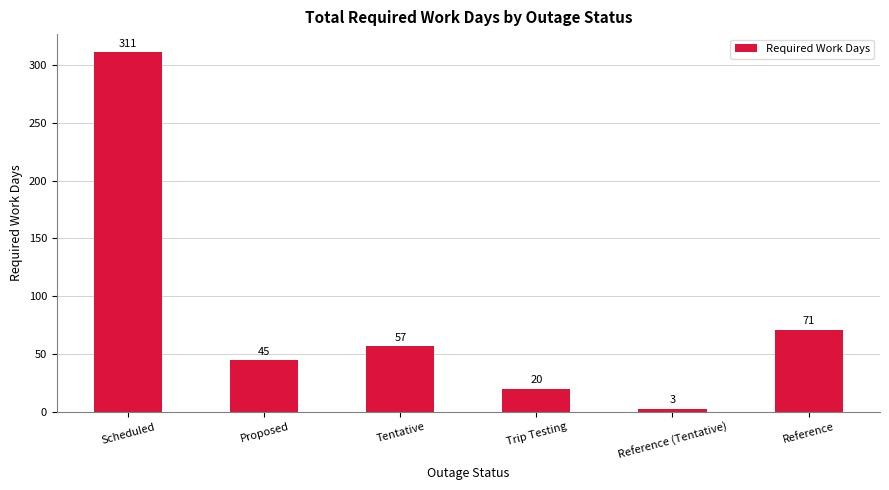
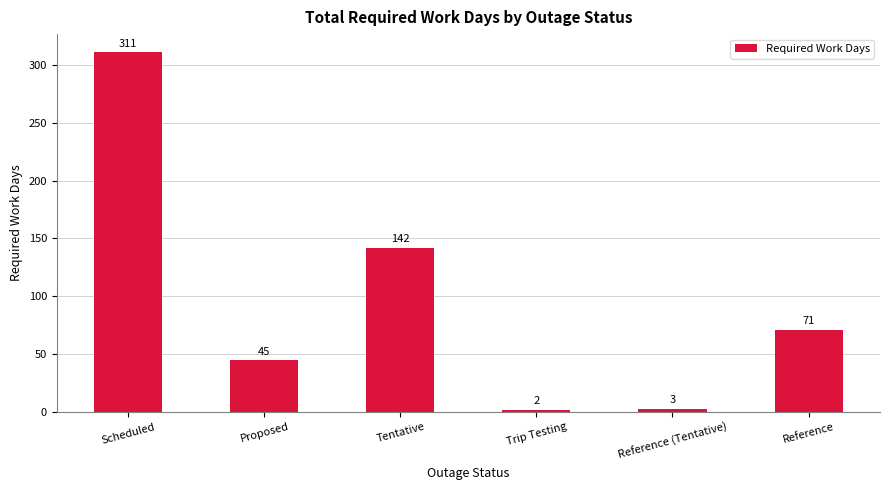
Tentative: 57 -> 142
Trip Testing: 20 -> 2
